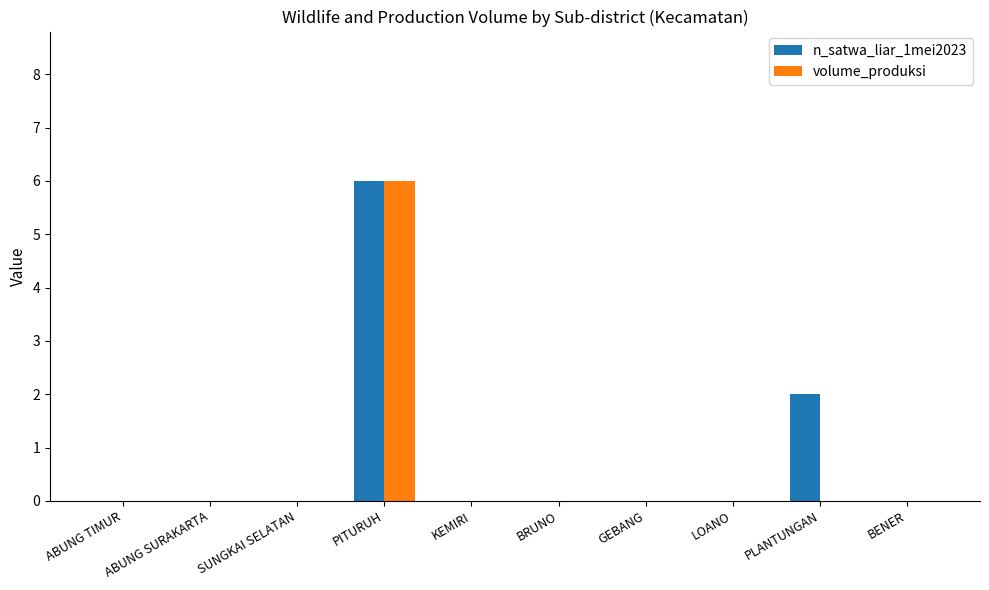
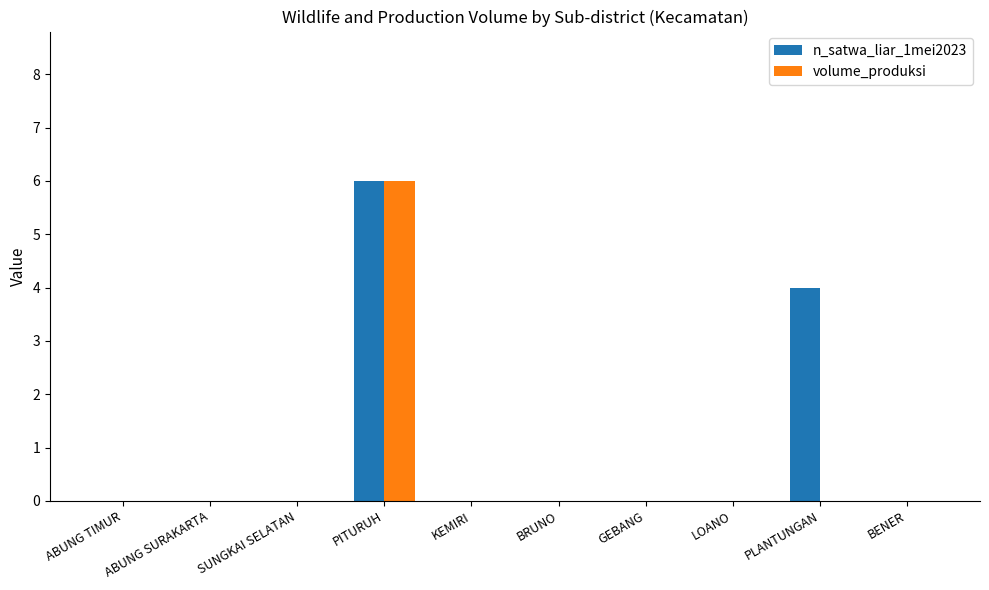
n_satwa_liar_1mei2023, PLANTUNGAN: 2 -> 4
